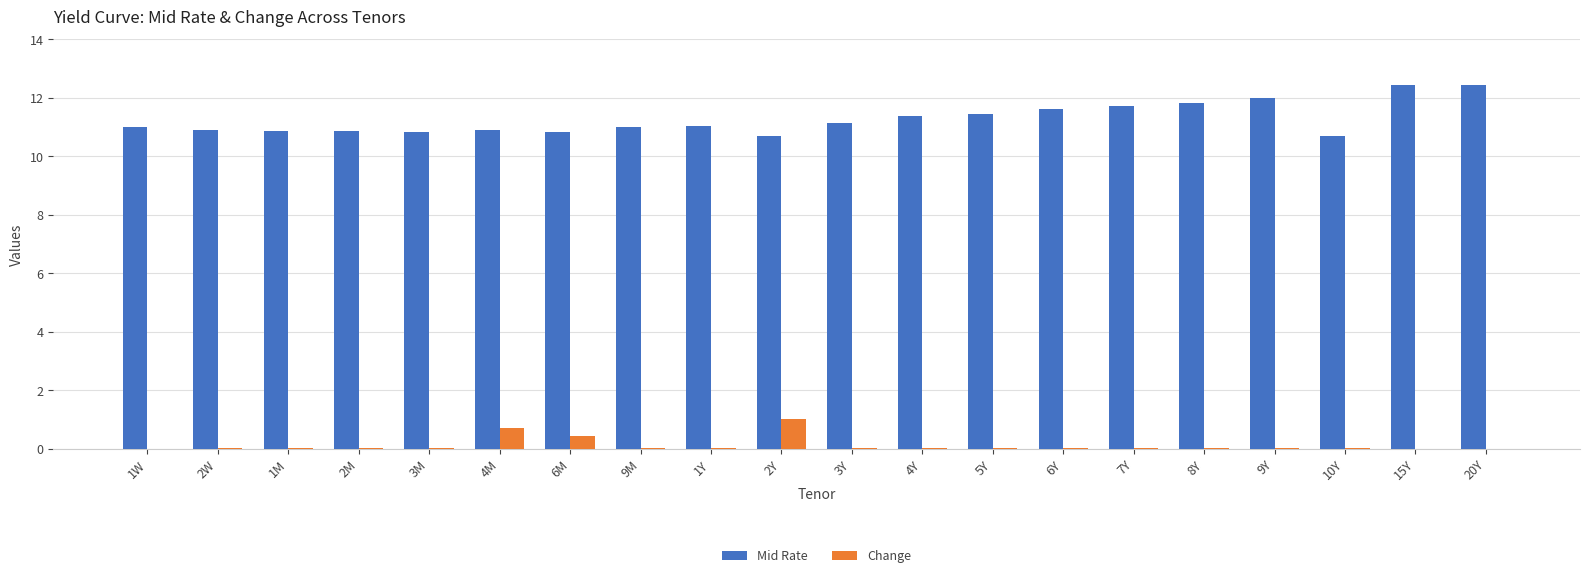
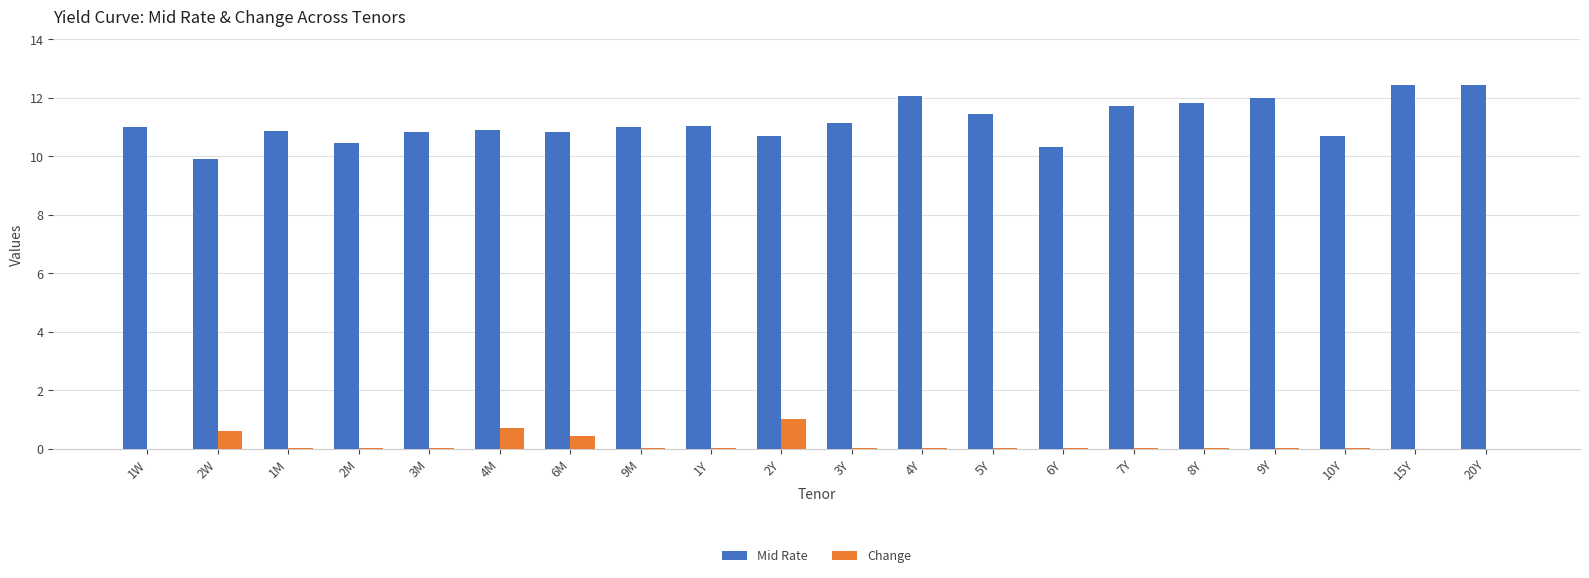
Mid Rate, 2W: 10.9 -> 9.9
Change, 2W: 0.0 -> 0.6
Mid Rate, 2M: 10.9 -> 10.5
Mid Rate, 4Y: 11.4 -> 12.1
Mid Rate, 6Y: 11.6 -> 10.3
